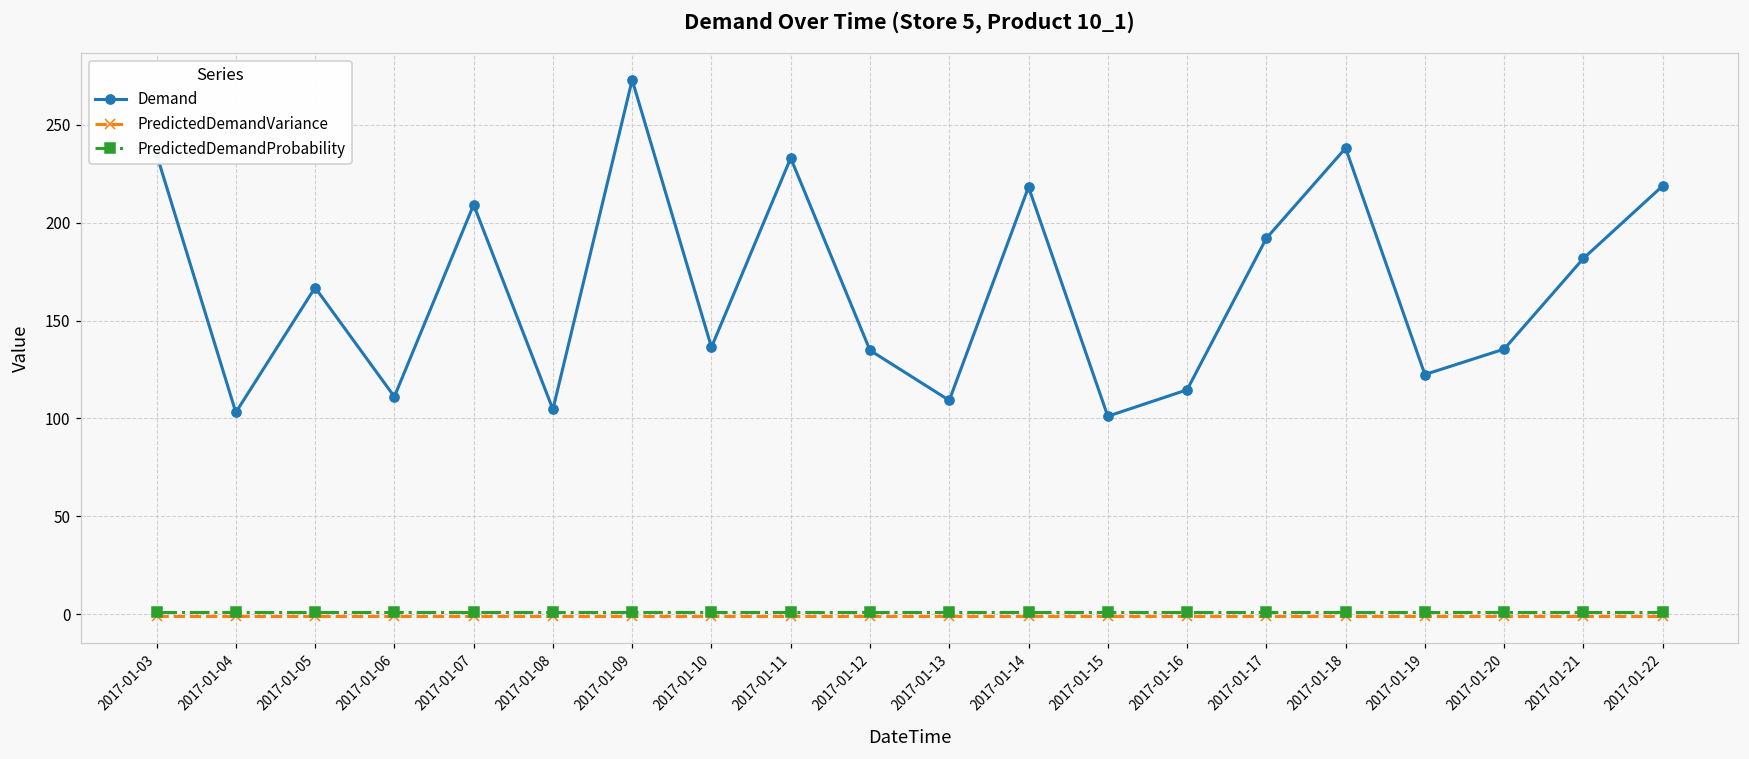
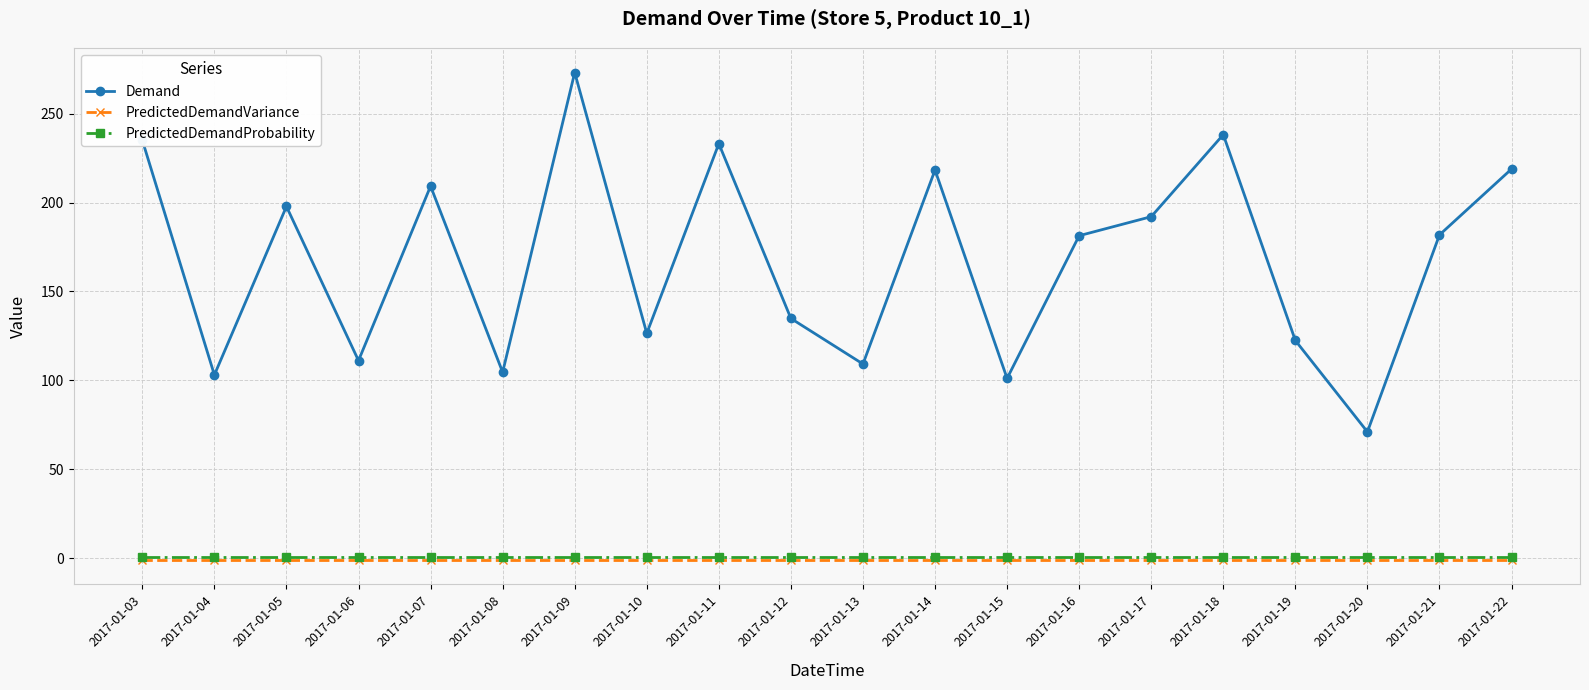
Demand, 2017-01-05: 167 -> 198
Demand, 2017-01-10: 136 -> 126
Demand, 2017-01-16: 115 -> 181
Demand, 2017-01-20: 135 -> 71
